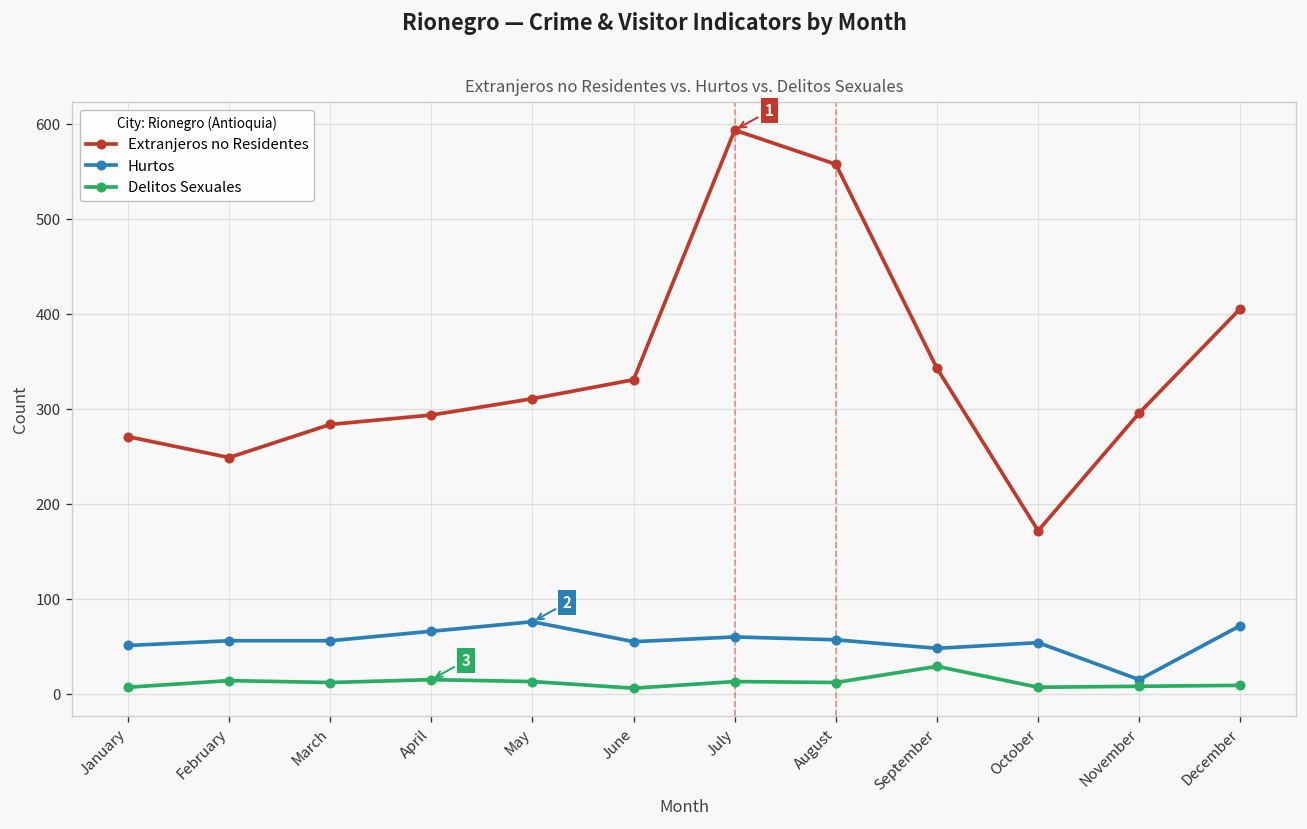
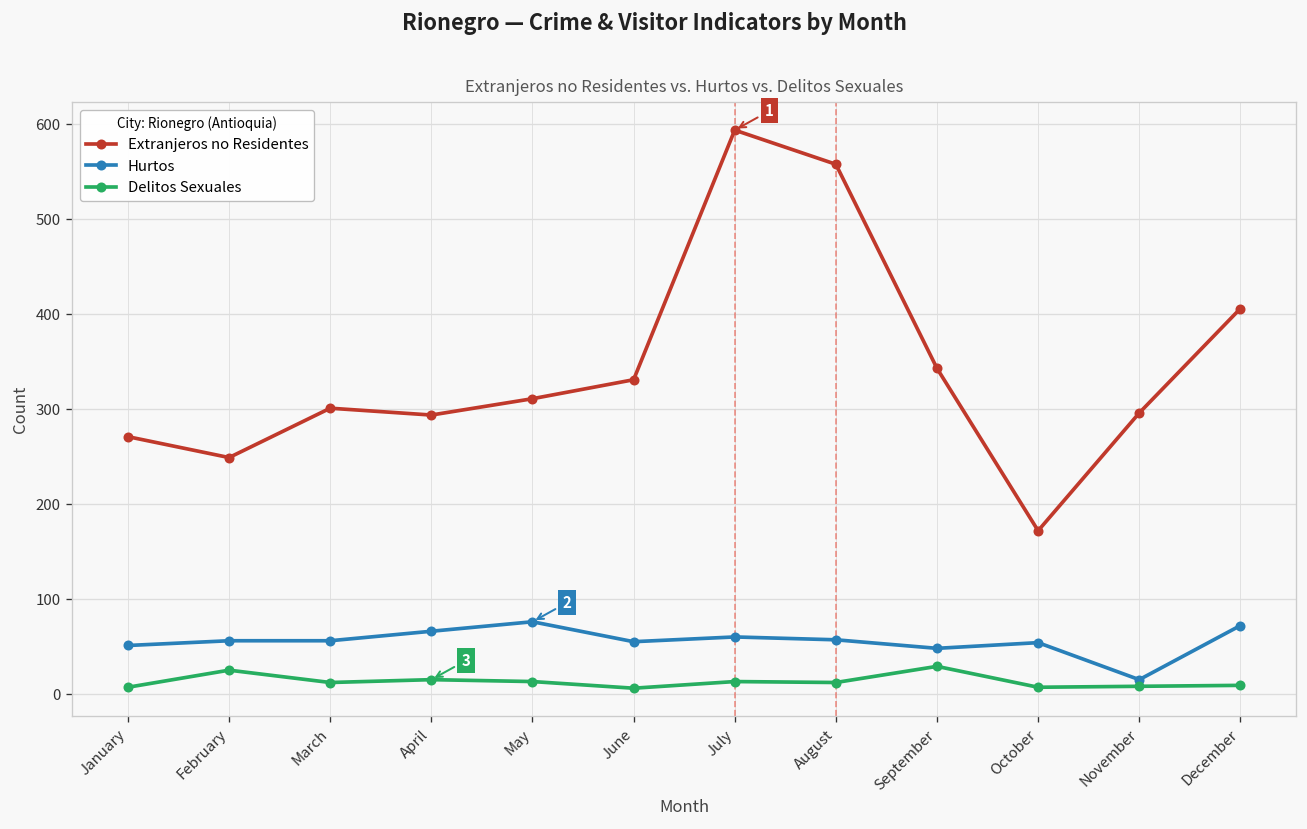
Delitos Sexuales, February: 10 -> 30
Extranjeros no Residentes, March: 280 -> 300
